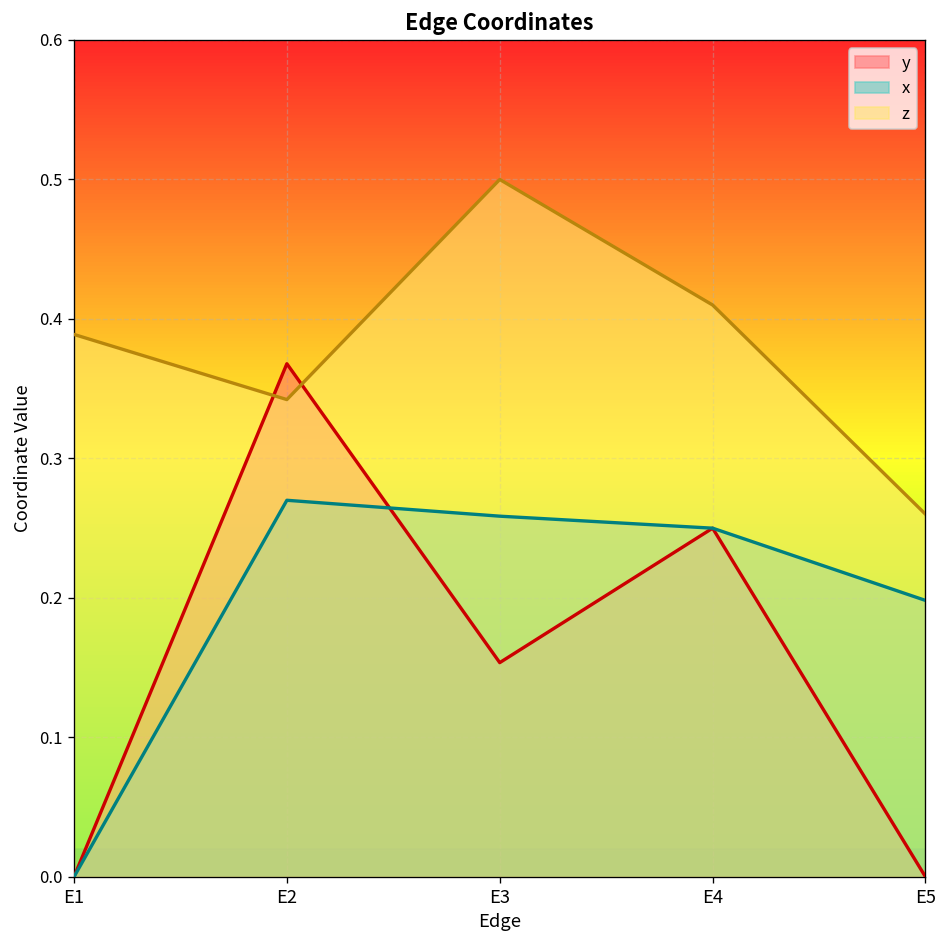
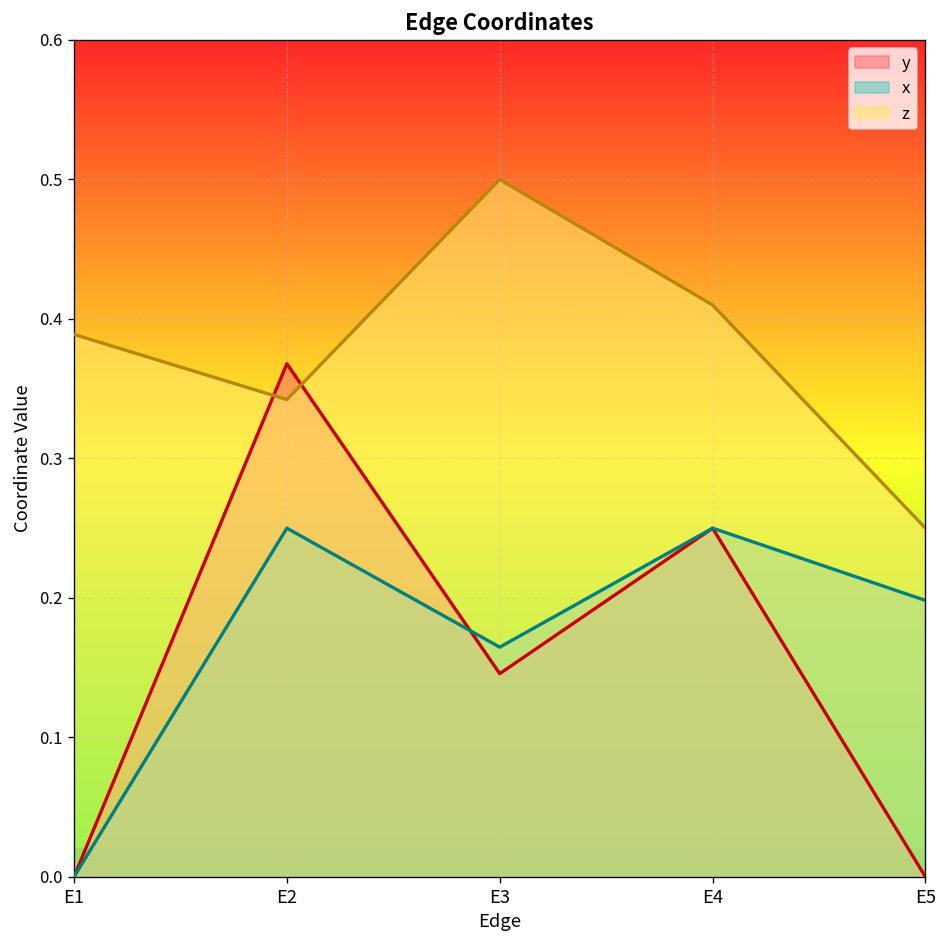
x, E2: 0.27 -> 0.25
y, E3: 0.154 -> 0.146
x, E3: 0.259 -> 0.165
z, E5: 0.26 -> 0.25
